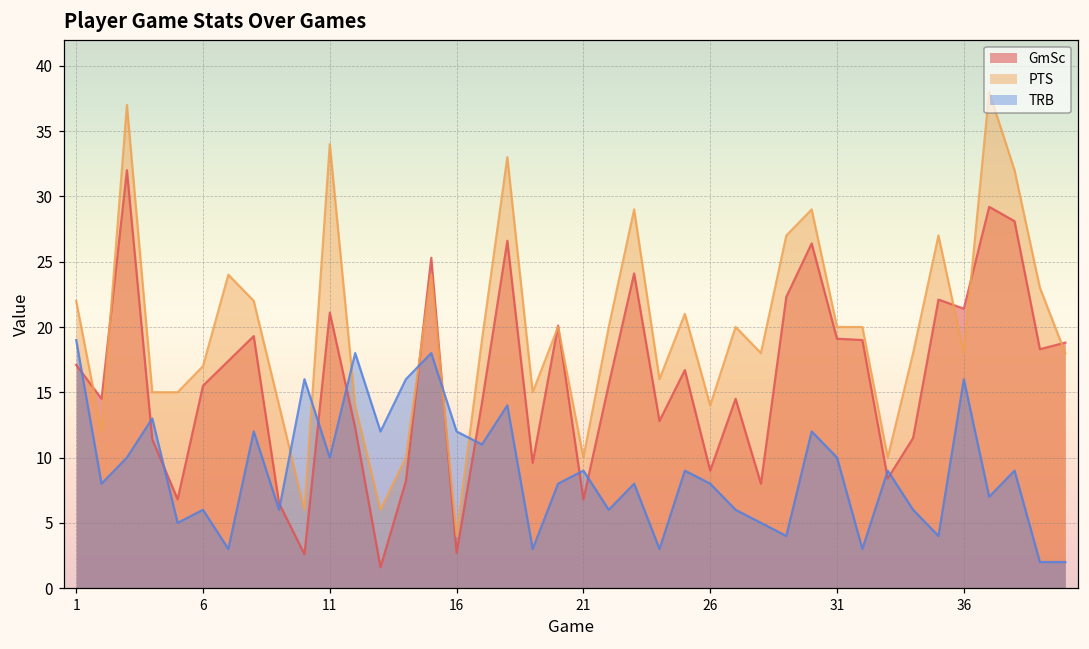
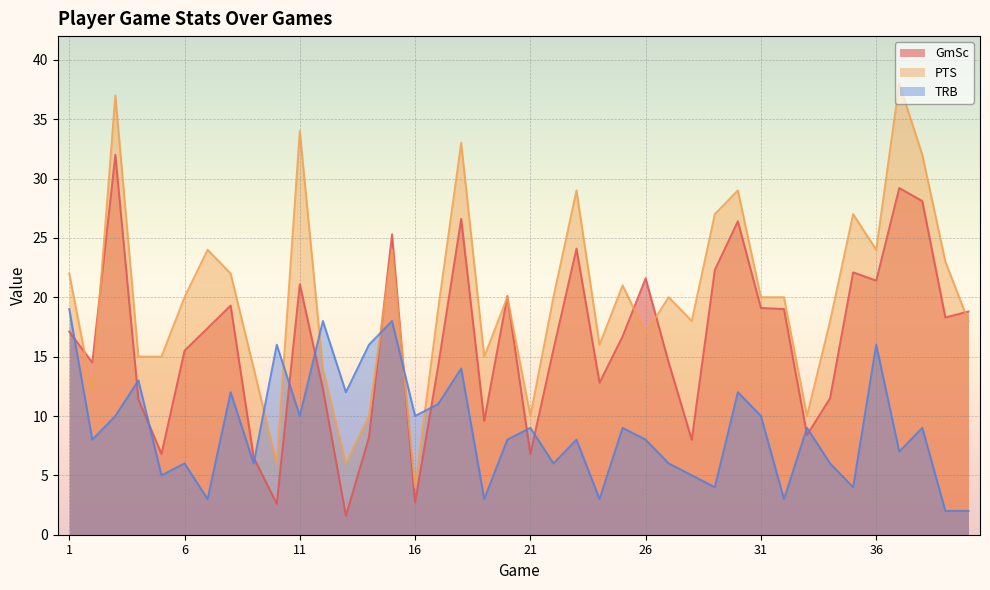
PTS, 6: 17 -> 20
TRB, 16: 12 -> 10
GmSc, 26: 9.0 -> 21.6
PTS, 26: 14 -> 17
PTS, 36: 18 -> 24
